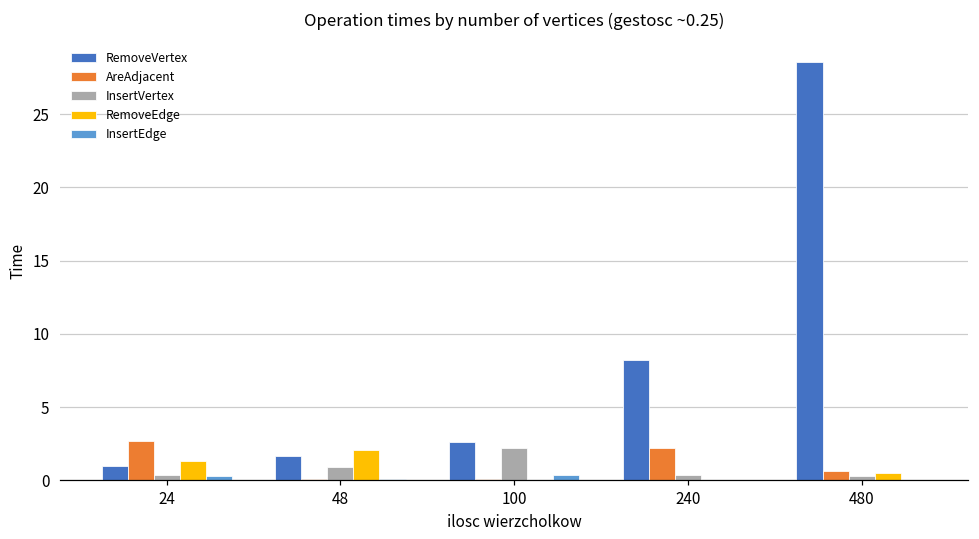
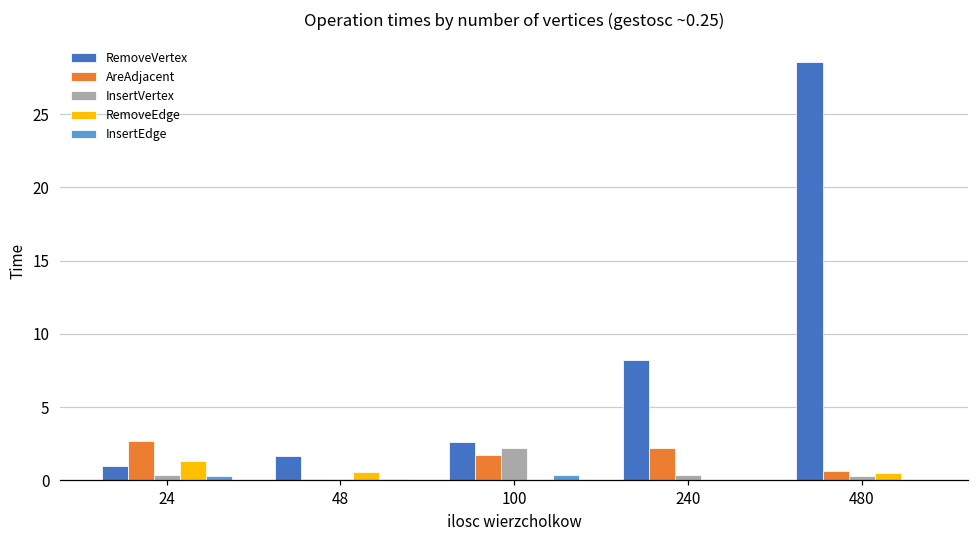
InsertVertex, 48: 0.9 -> 0.1
RemoveEdge, 48: 2.1 -> 0.5
AreAdjacent, 100: 0.1 -> 1.8
